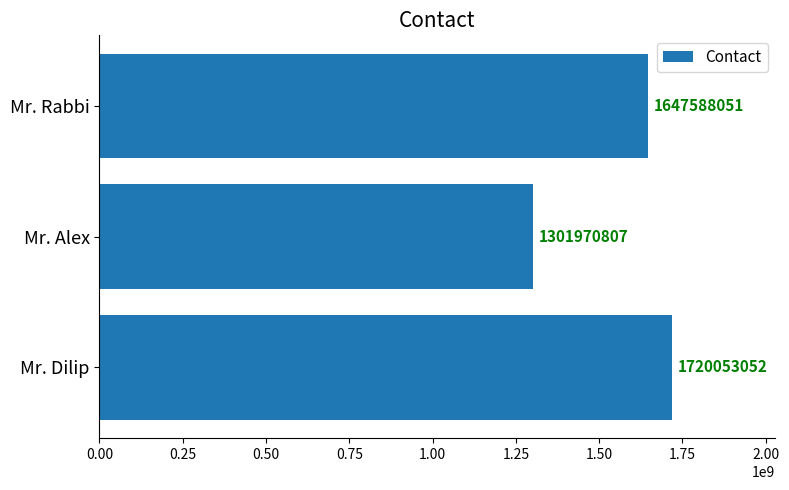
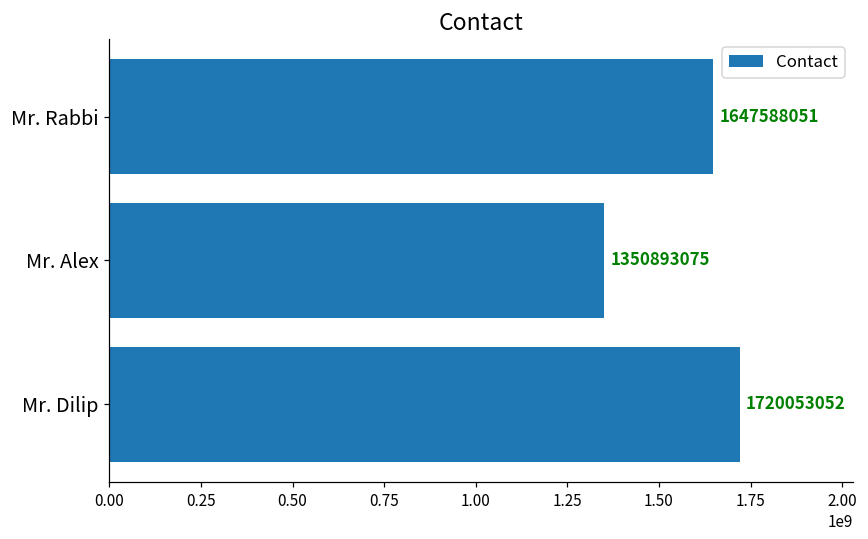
Mr. Alex: 1301970807 -> 1350893075
